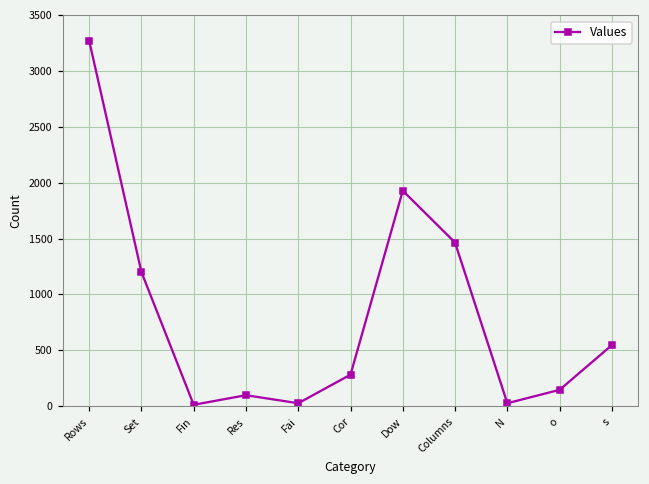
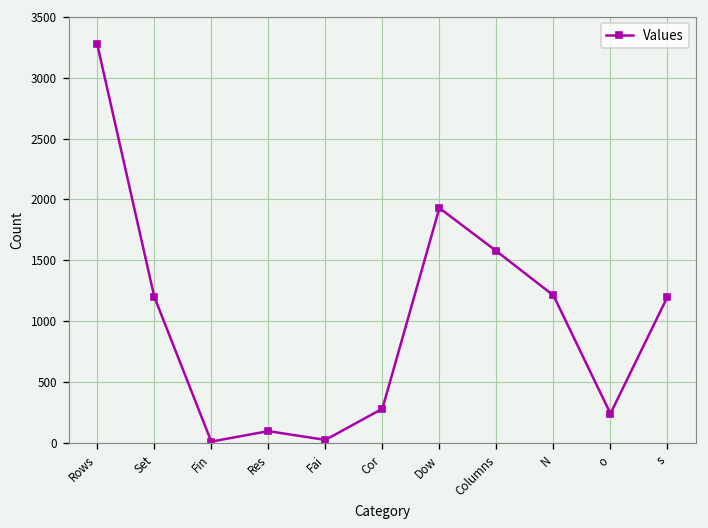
Columns: 1460 -> 1580
N: 20 -> 1210
o: 140 -> 240
s: 550 -> 1200
